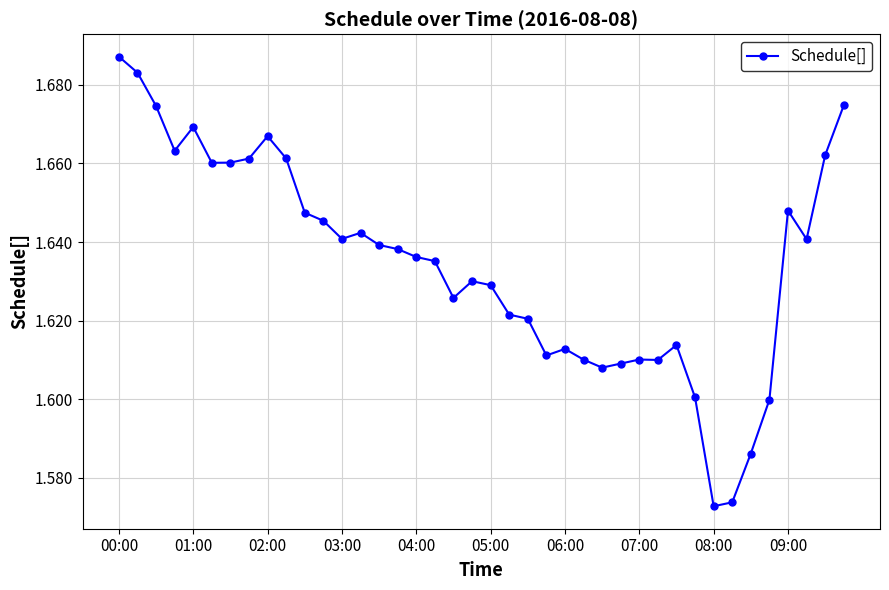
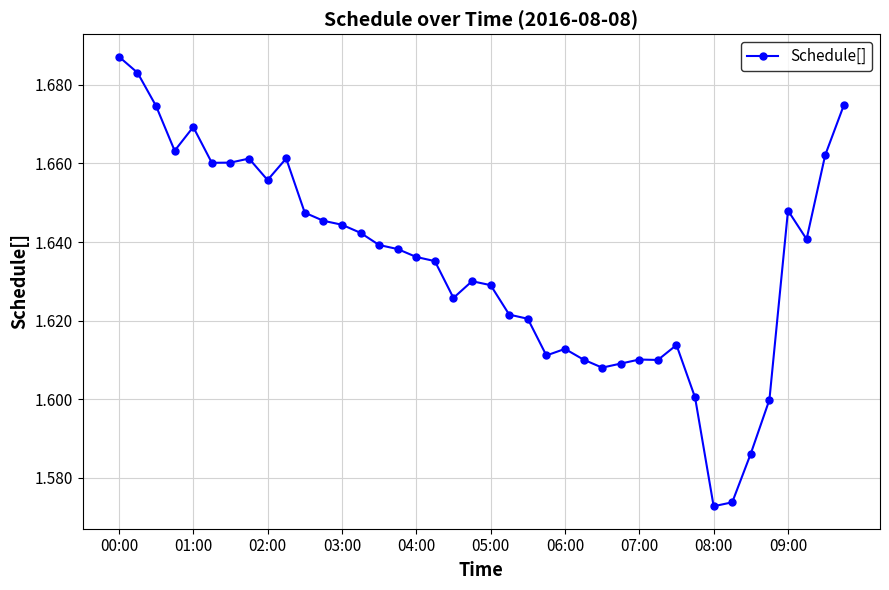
02:00: 1.667 -> 1.656
03:00: 1.641 -> 1.644
